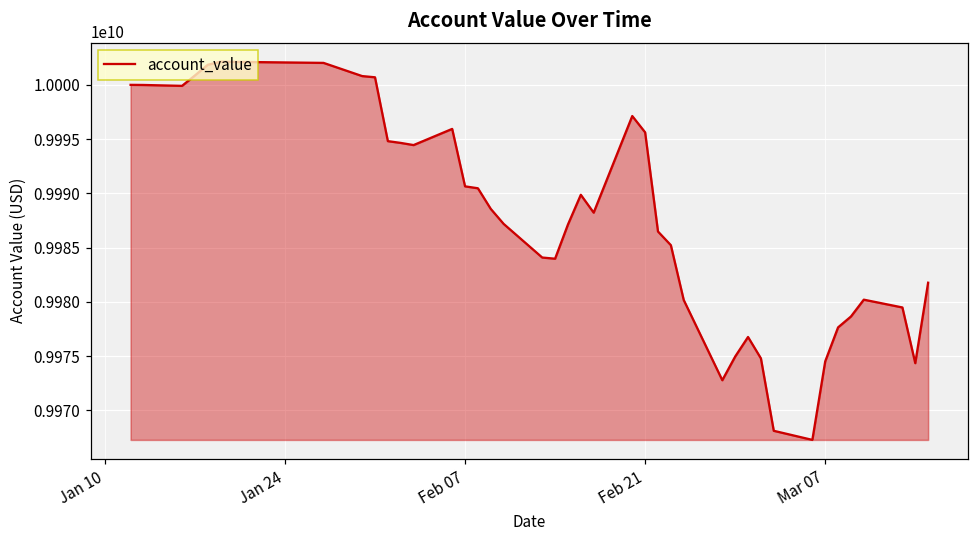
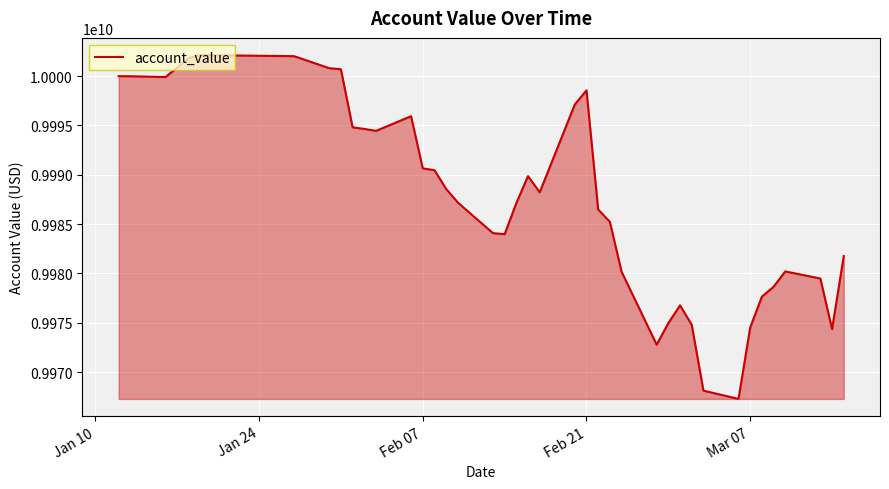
Feb 21: 9996000000 -> 9999000000
